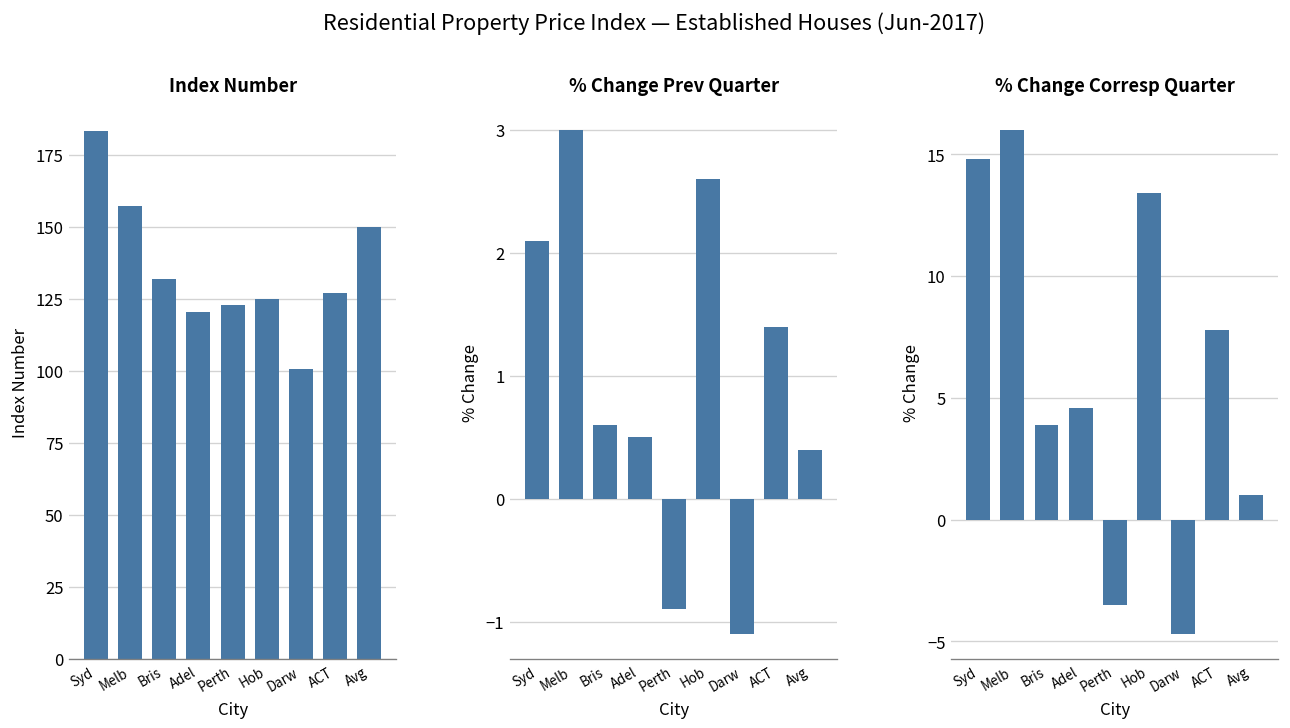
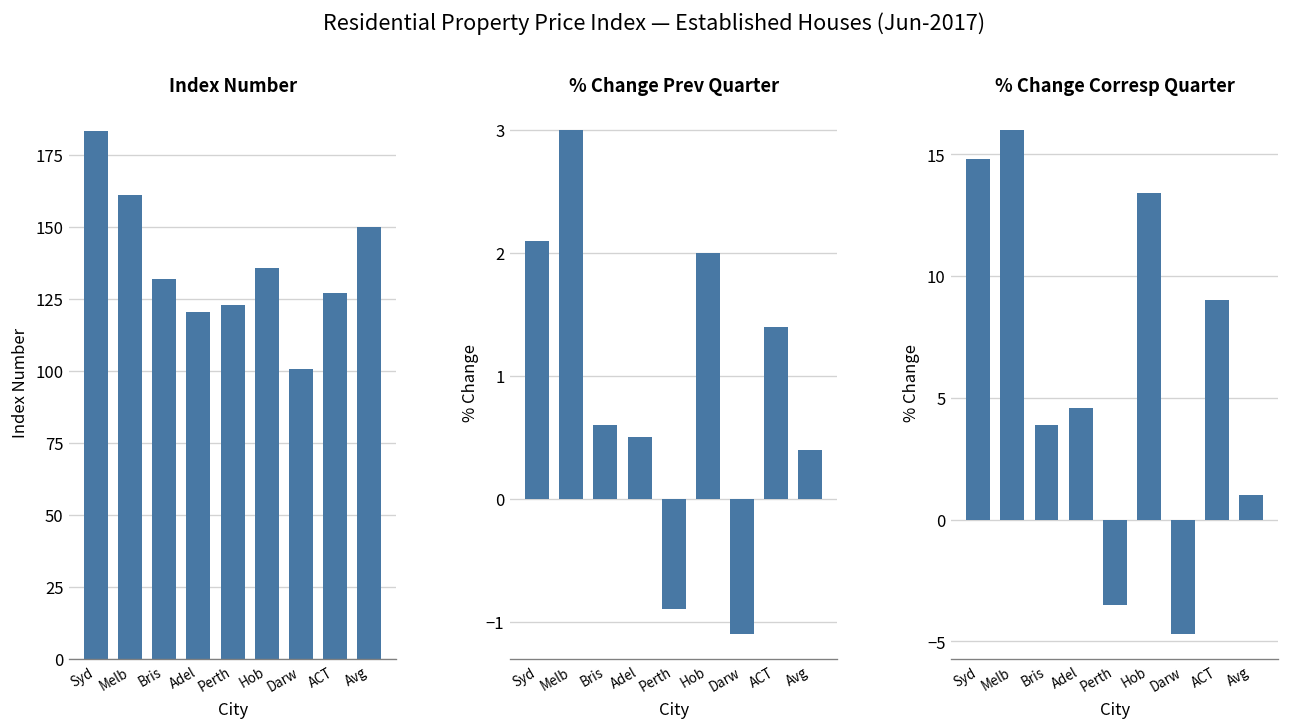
Index Number, Melb: 157 -> 161
Index Number, Hob: 125 -> 136
% Change Prev Quarter, Hob: 2.6 -> 2.0
% Change Corresp Quarter, ACT: 7.8 -> 9.0
